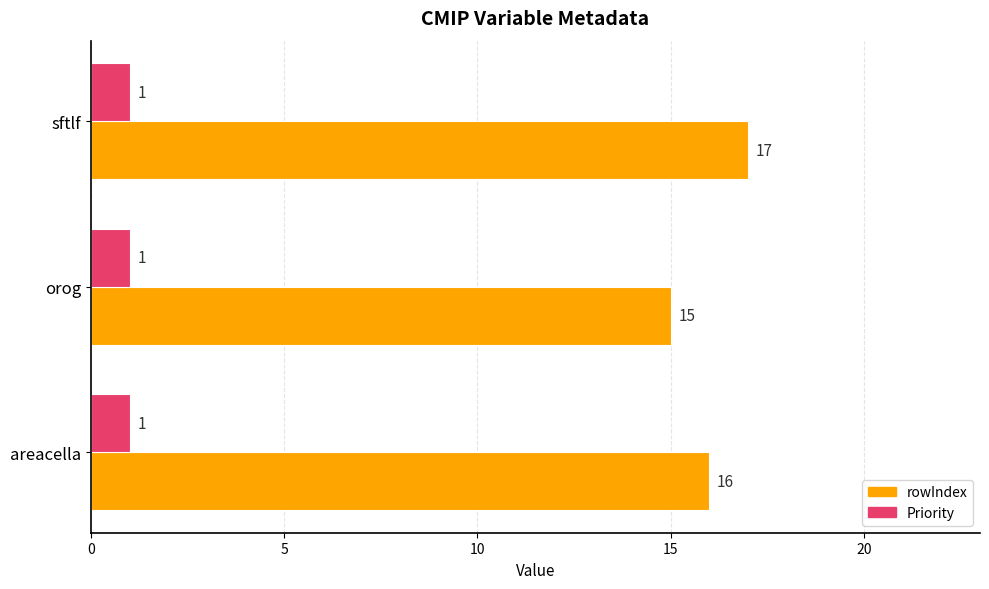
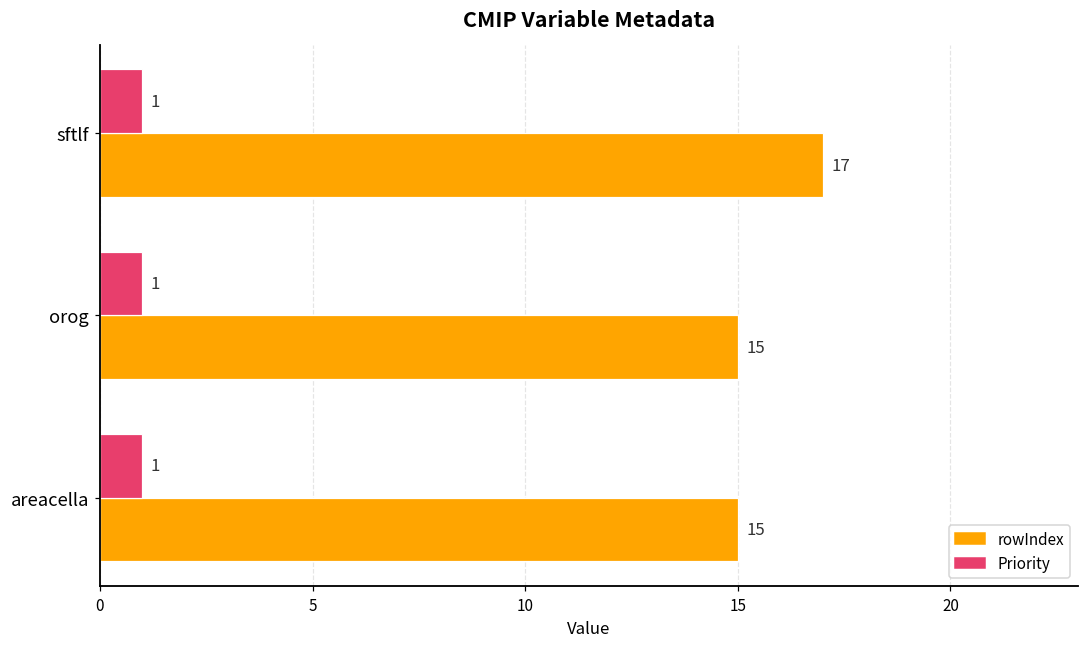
rowIndex, areacella: 16 -> 15
